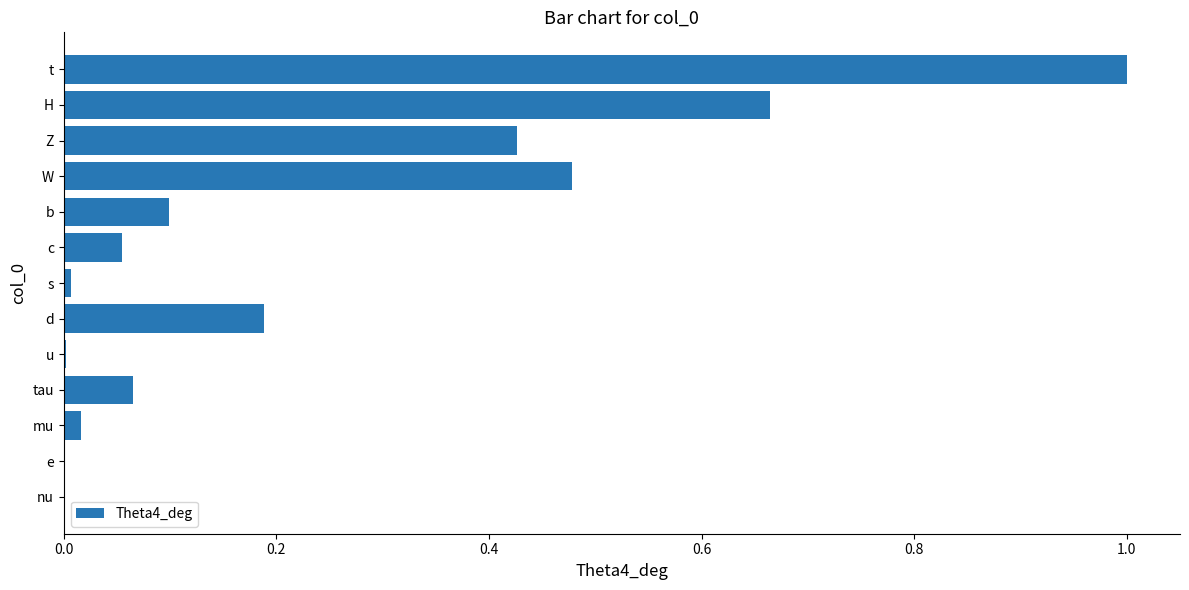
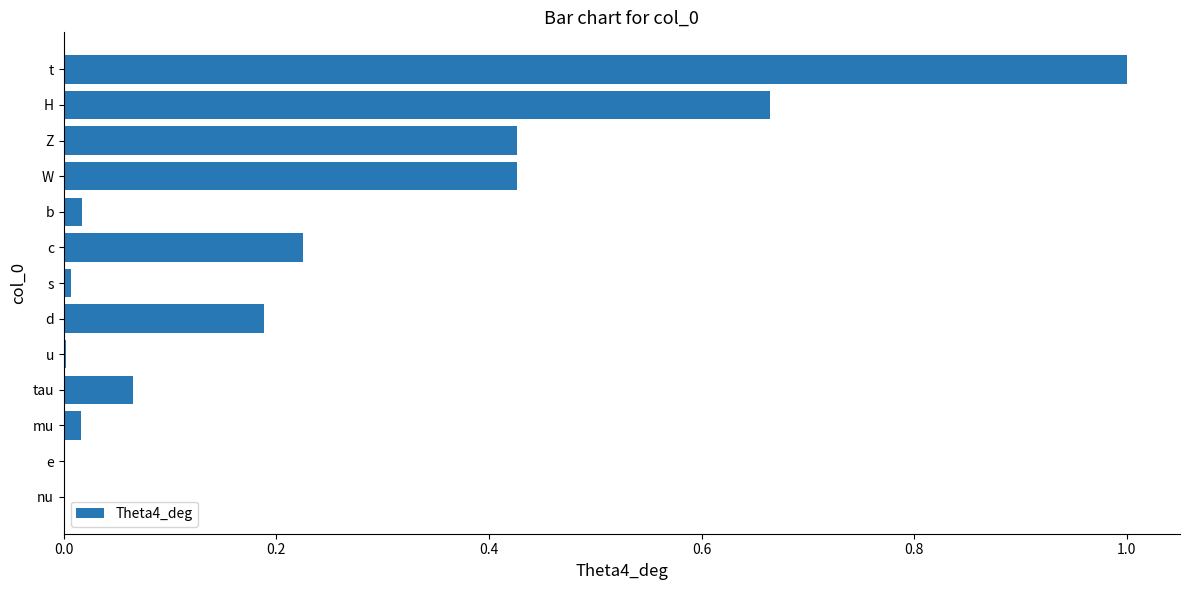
W: 0.478 -> 0.427
b: 0.099 -> 0.017
c: 0.055 -> 0.225
